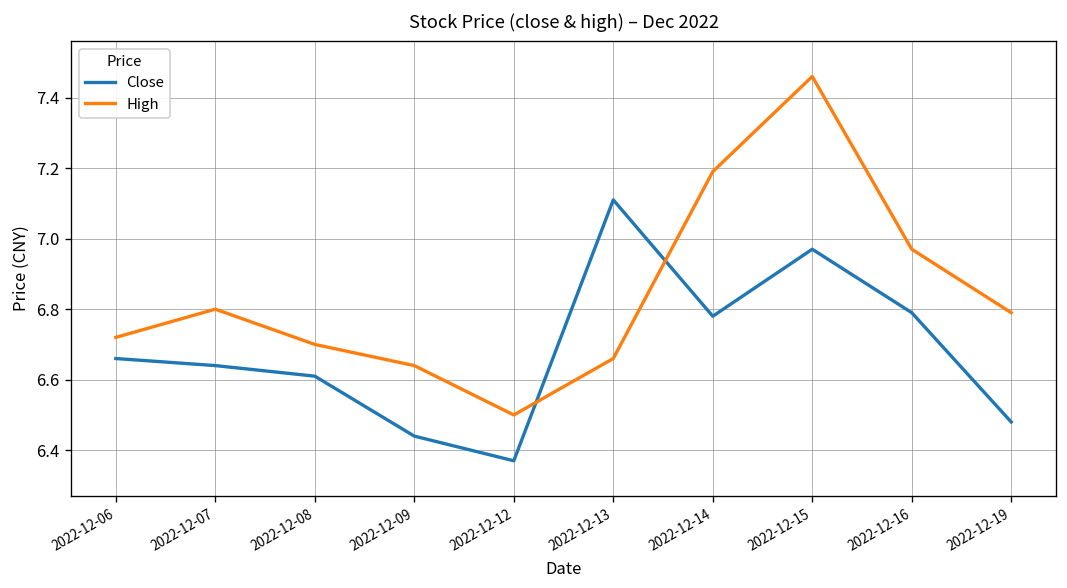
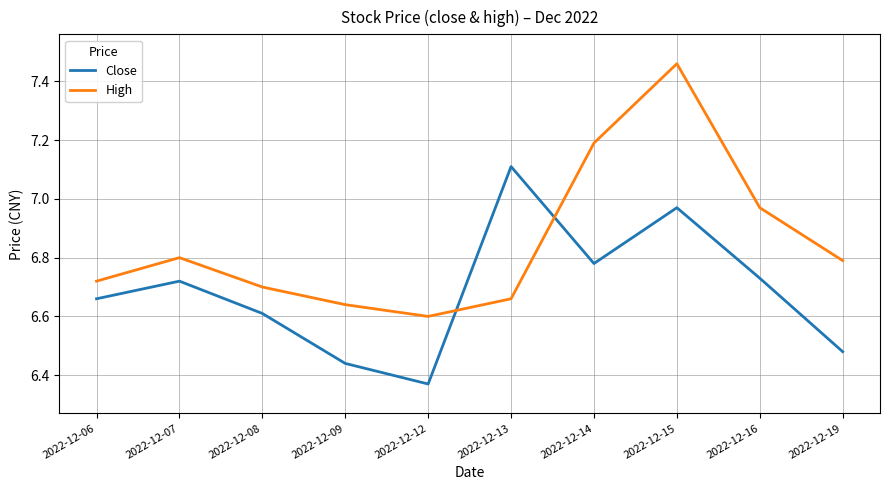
Close, 2022-12-07: 6.64 -> 6.72
High, 2022-12-12: 6.5 -> 6.6
Close, 2022-12-16: 6.79 -> 6.73
